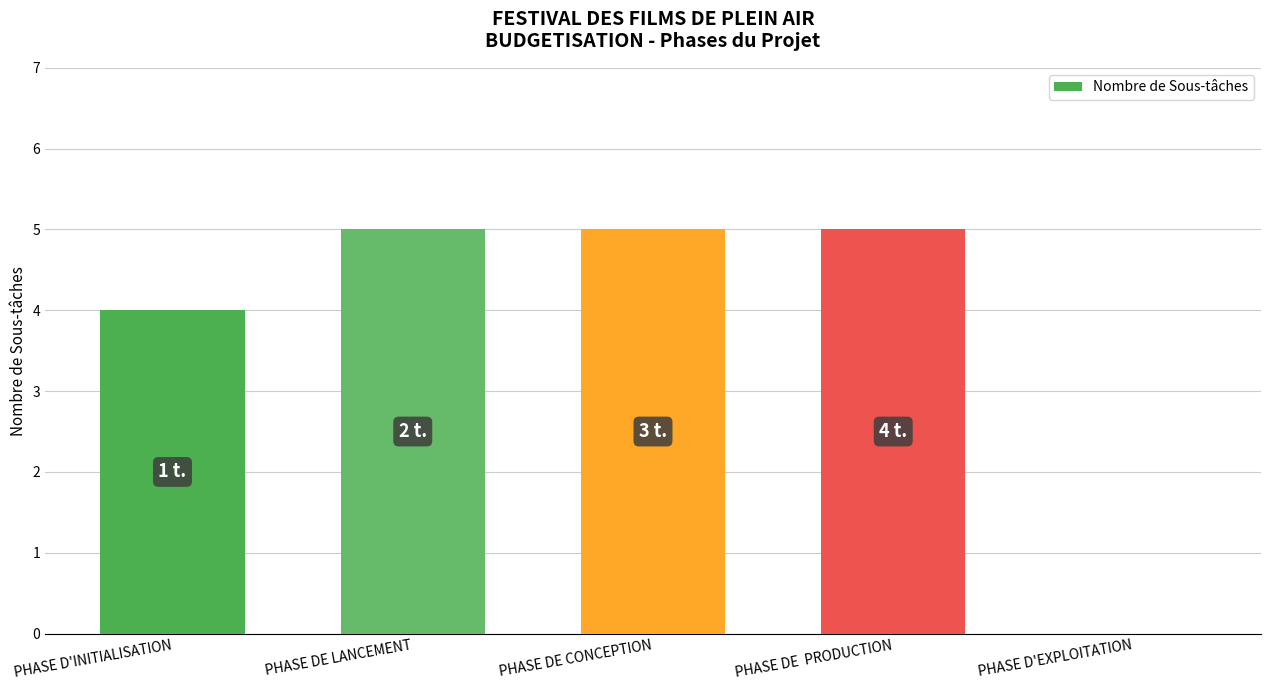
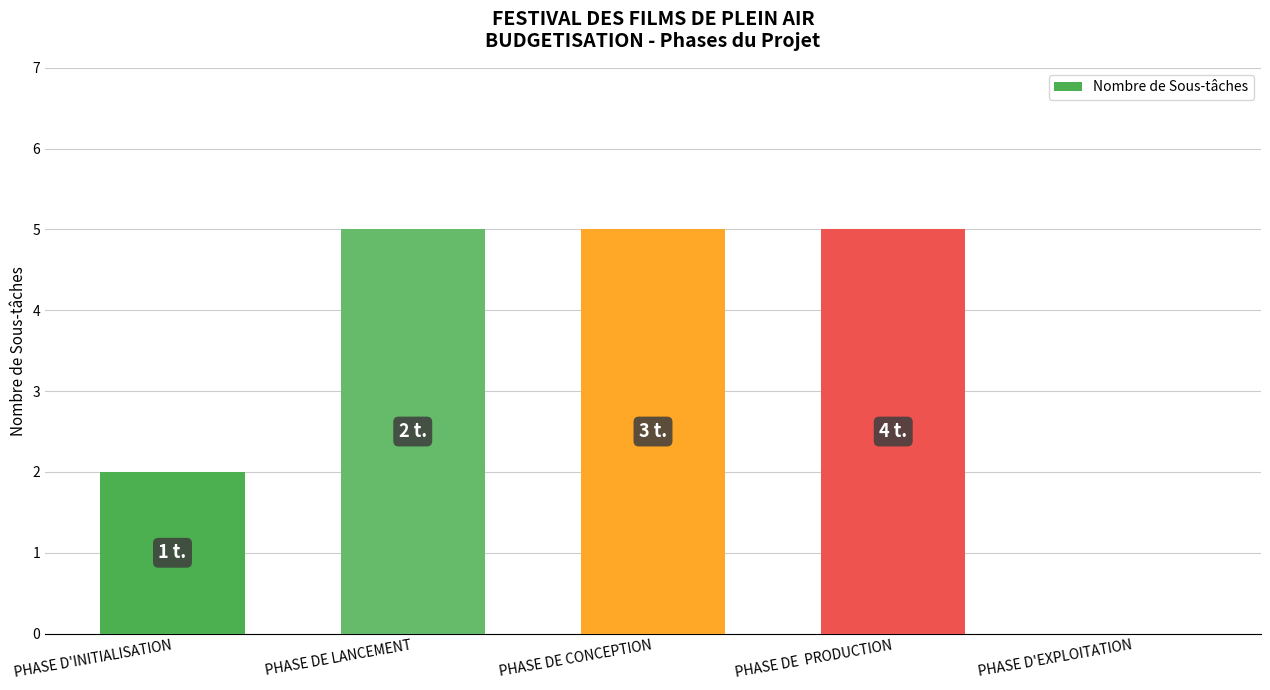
PHASE D'INITIALISATION: 4 -> 2
